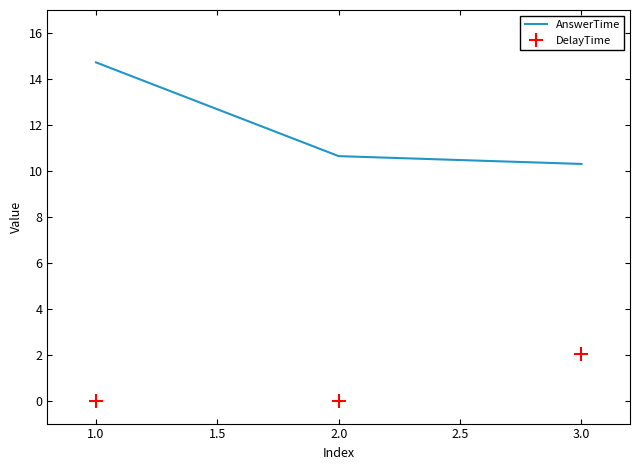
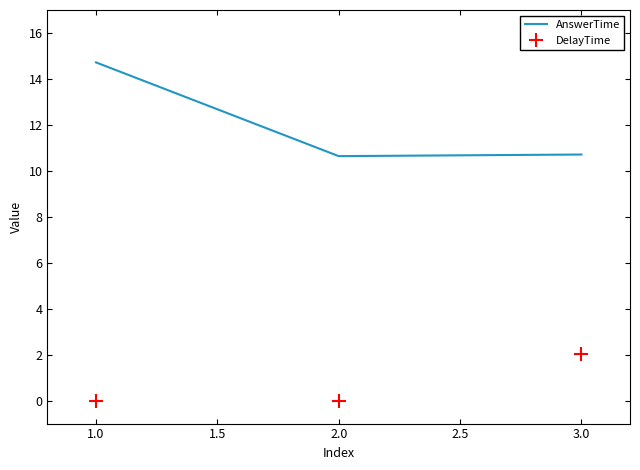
AnswerTime, 3.0: 10.3 -> 10.7
